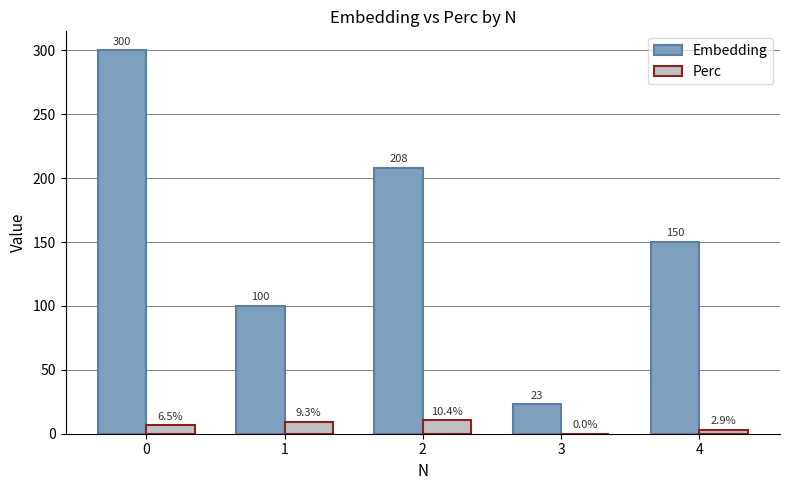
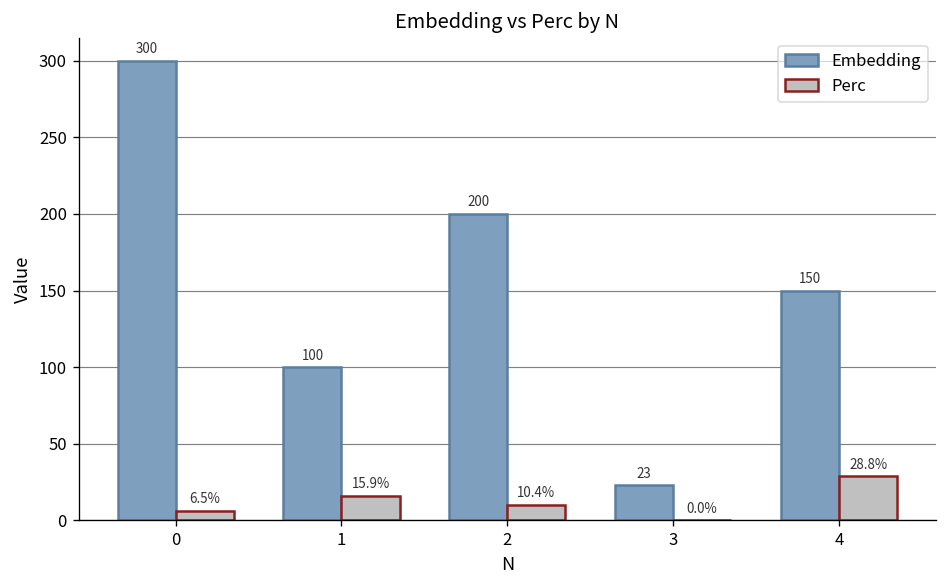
Perc, 1: 9.3% -> 15.9%
Embedding, 2: 208 -> 200
Perc, 4: 2.9% -> 28.8%
